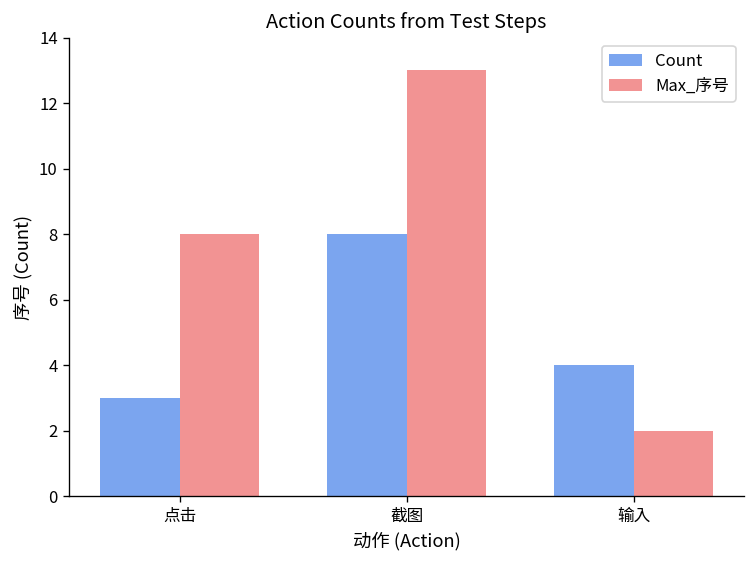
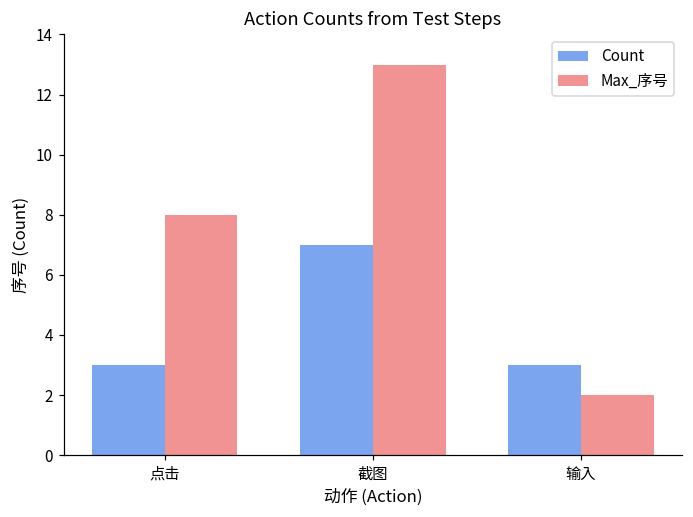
Count, 截图: 8 -> 7
Count, 输入: 4 -> 3
